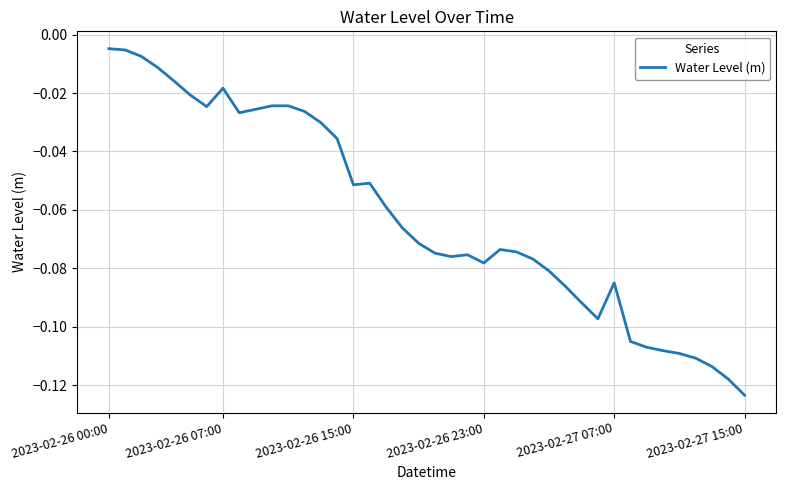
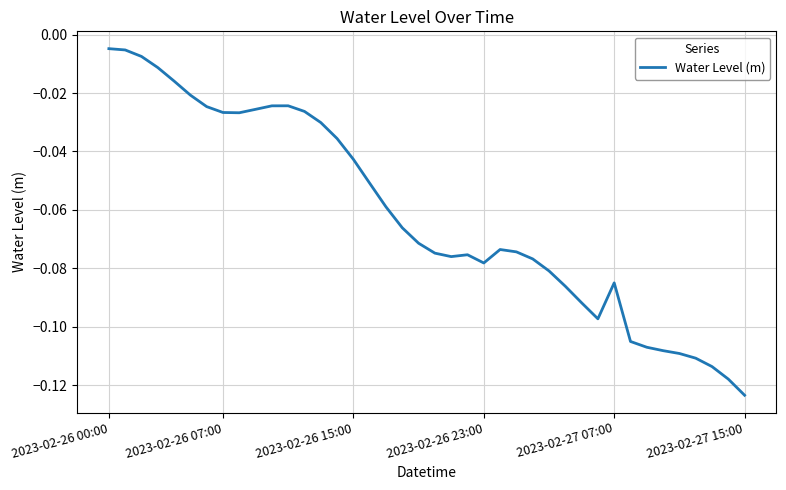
2023-02-26 07:00: -0.018 -> -0.027
2023-02-26 15:00: -0.051 -> -0.043
